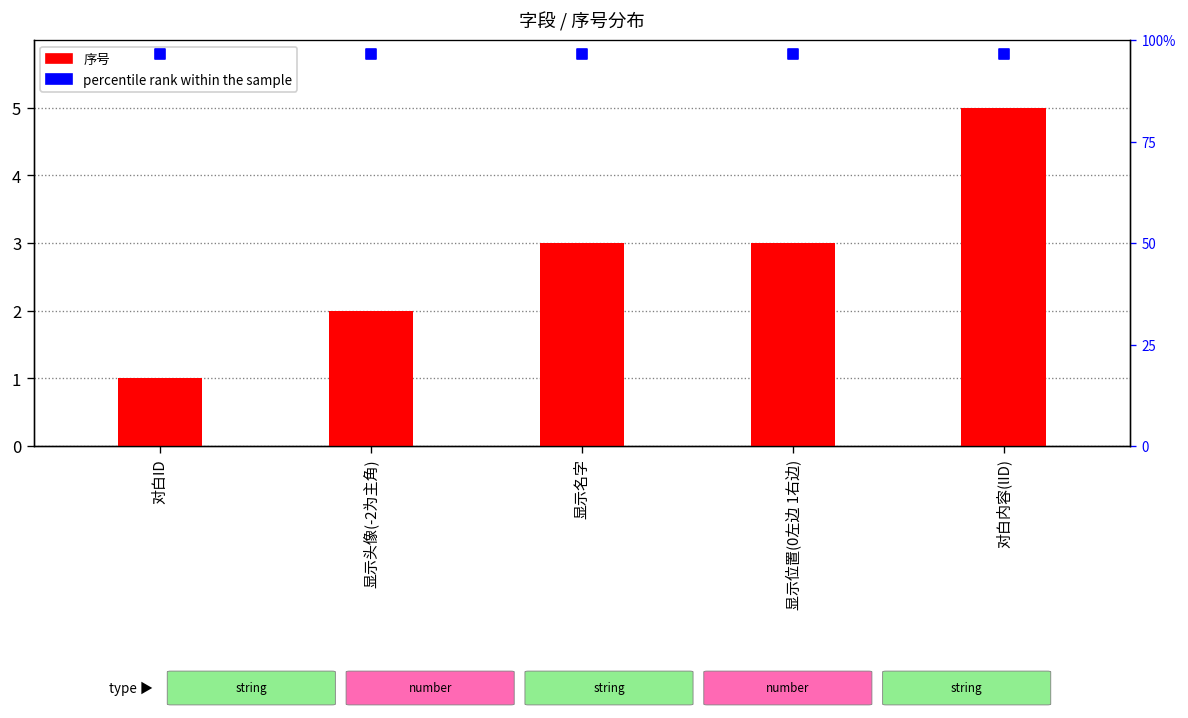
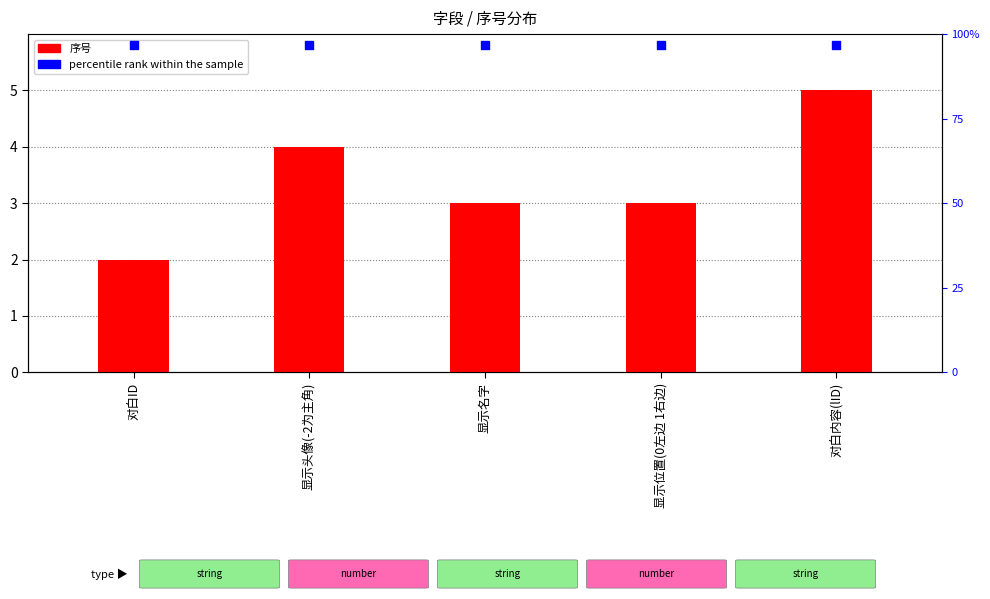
序号, 对白ID: 1 -> 2
序号, 显示头像(-2为主角): 2 -> 4
